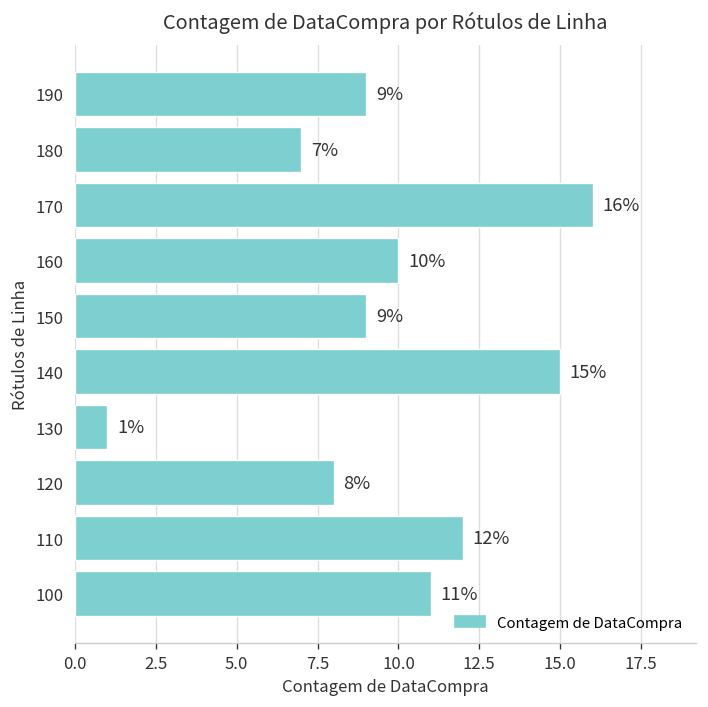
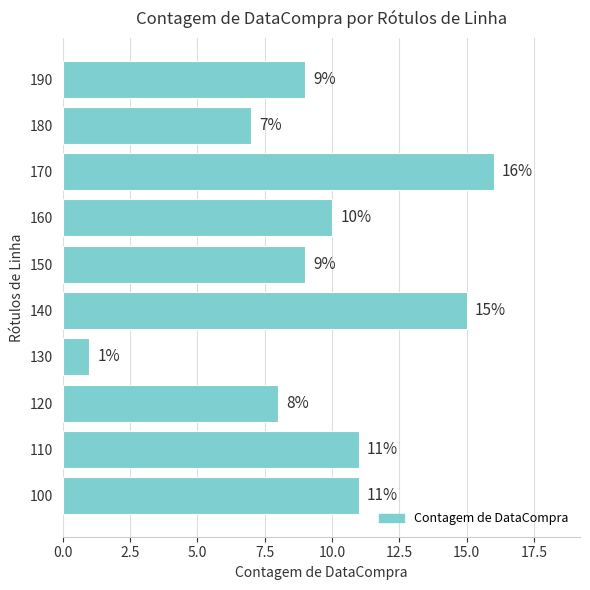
110: 12% -> 11%
